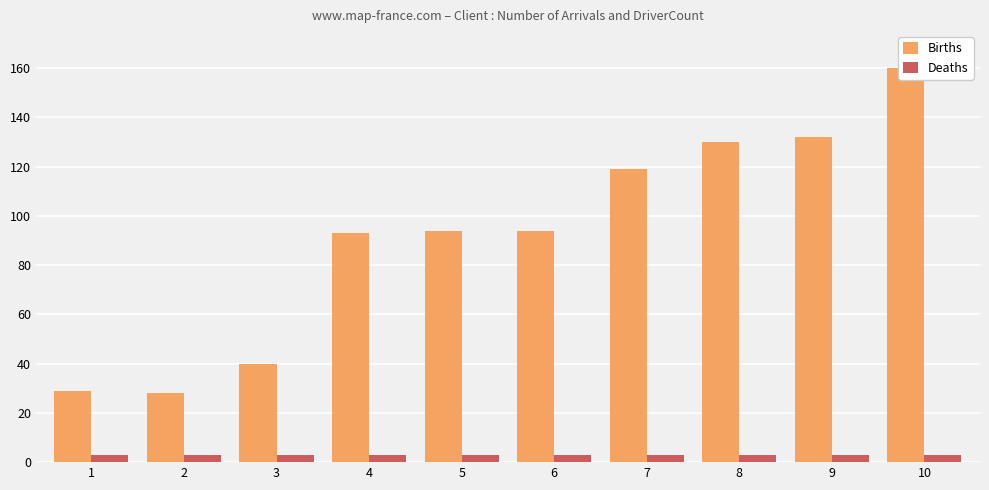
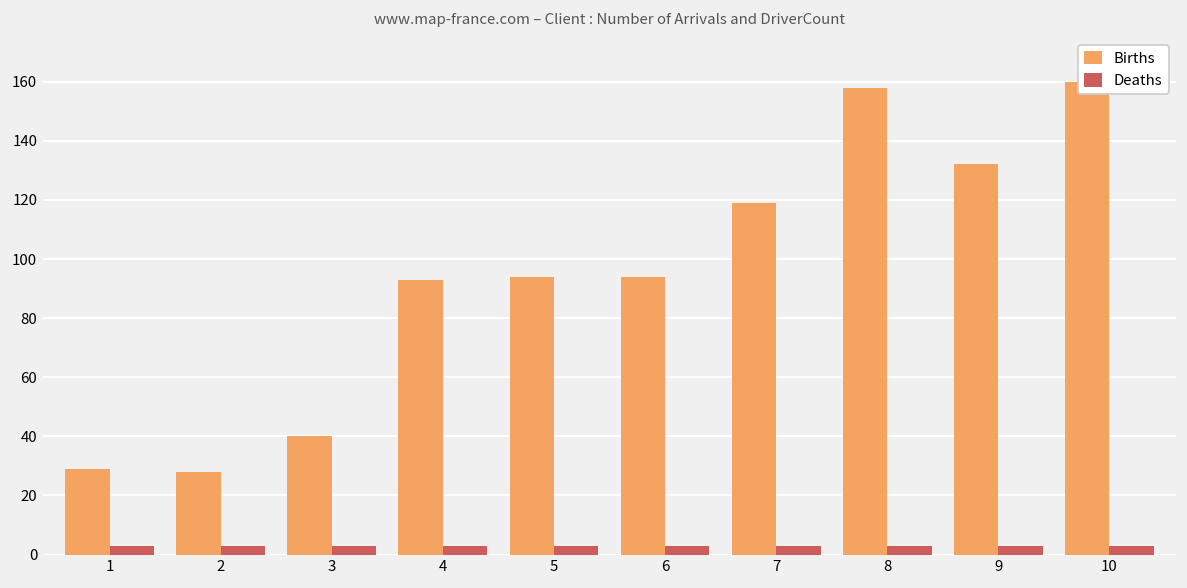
Births, 8: 130 -> 158
